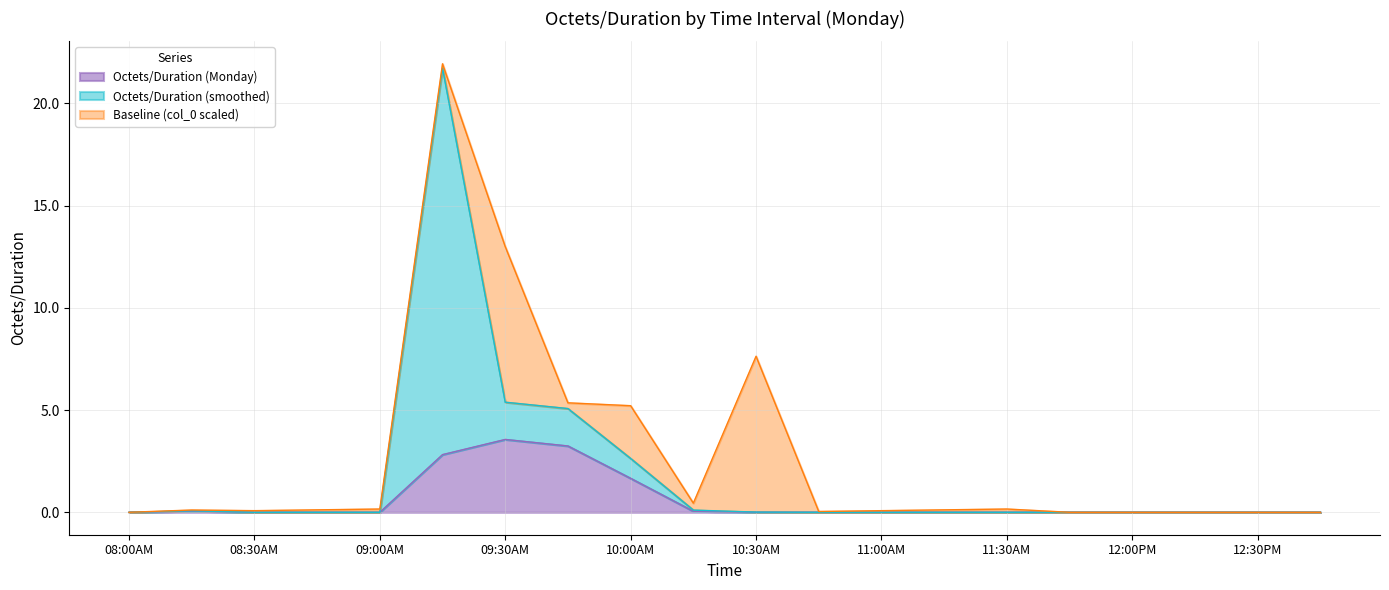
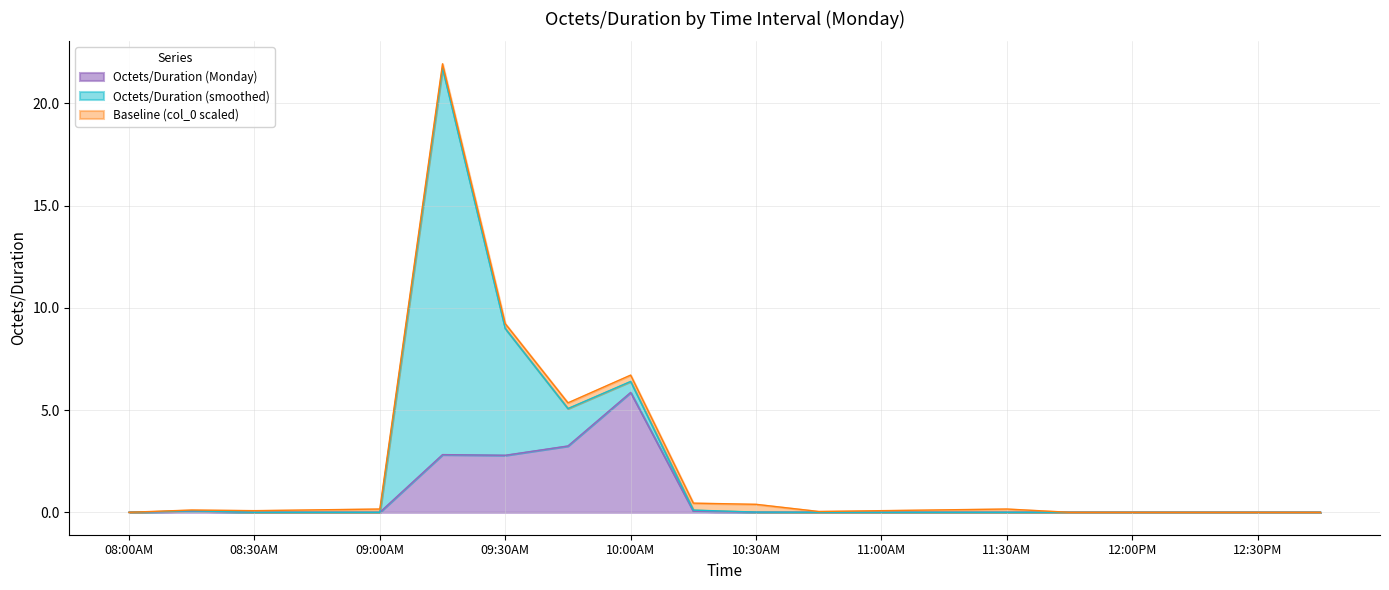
Octets/Duration (Monday), 09:30AM: 3.6 -> 2.8
Octets/Duration (smoothed), 09:30AM: 1.8 -> 6.2
Baseline (col_0 scaled), 09:30AM: 7.6 -> 0.2
Octets/Duration (Monday), 10:00AM: 1.7 -> 5.9
Octets/Duration (smoothed), 10:00AM: 1.0 -> 0.5
Baseline (col_0 scaled), 10:00AM: 2.6 -> 0.3
Baseline (col_0 scaled), 10:30AM: 7.6 -> 0.4
